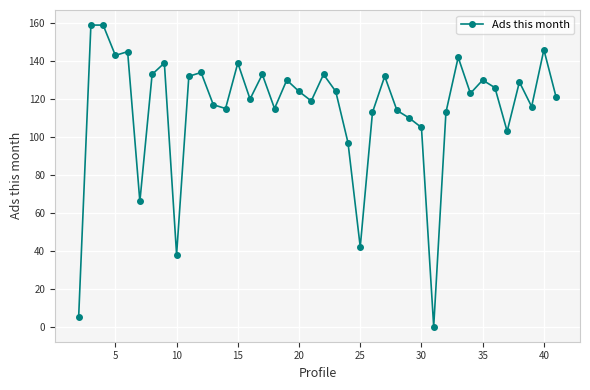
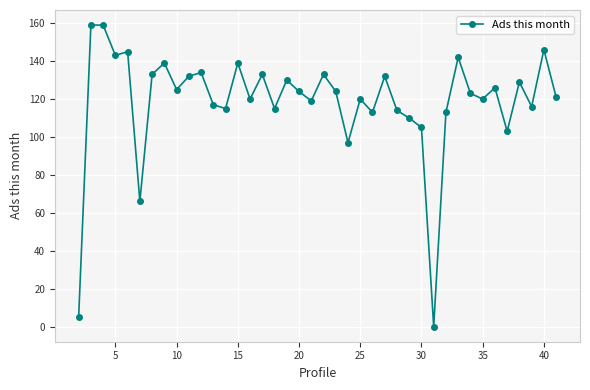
10: 38 -> 125
25: 42 -> 120
35: 130 -> 120
